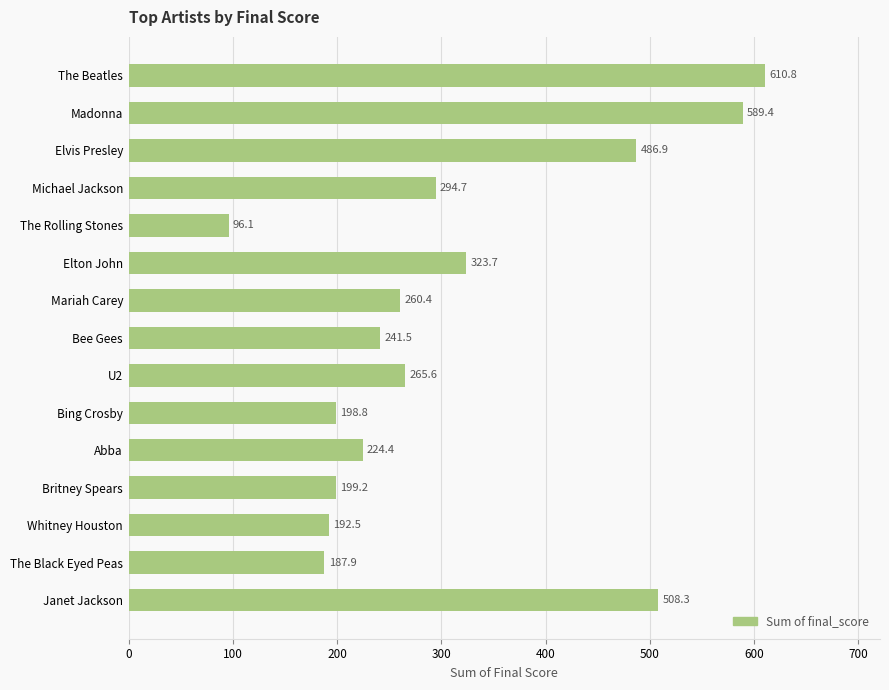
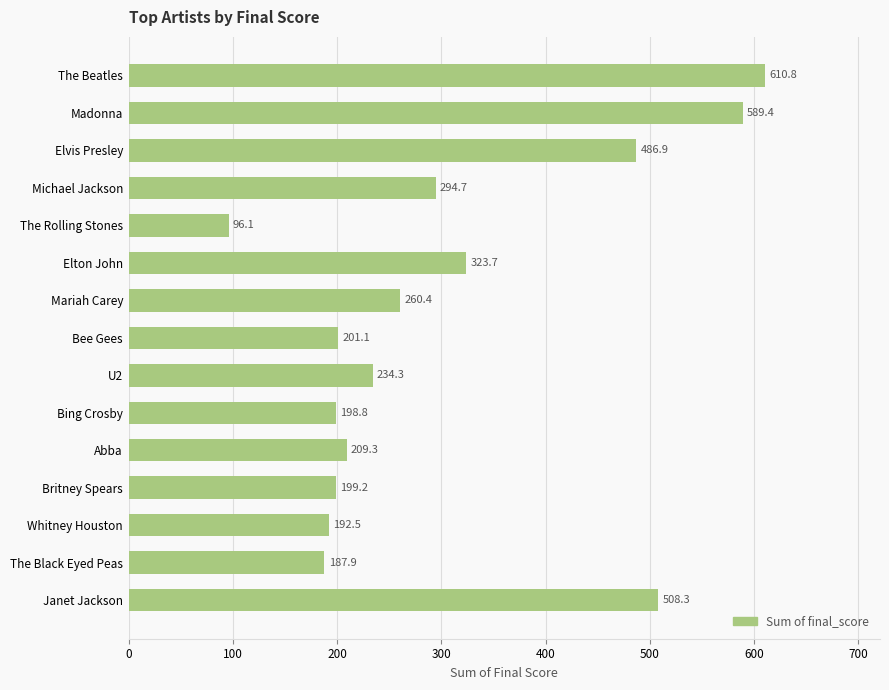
Bee Gees: 241.5 -> 201.1
U2: 265.6 -> 234.3
Abba: 224.4 -> 209.3
